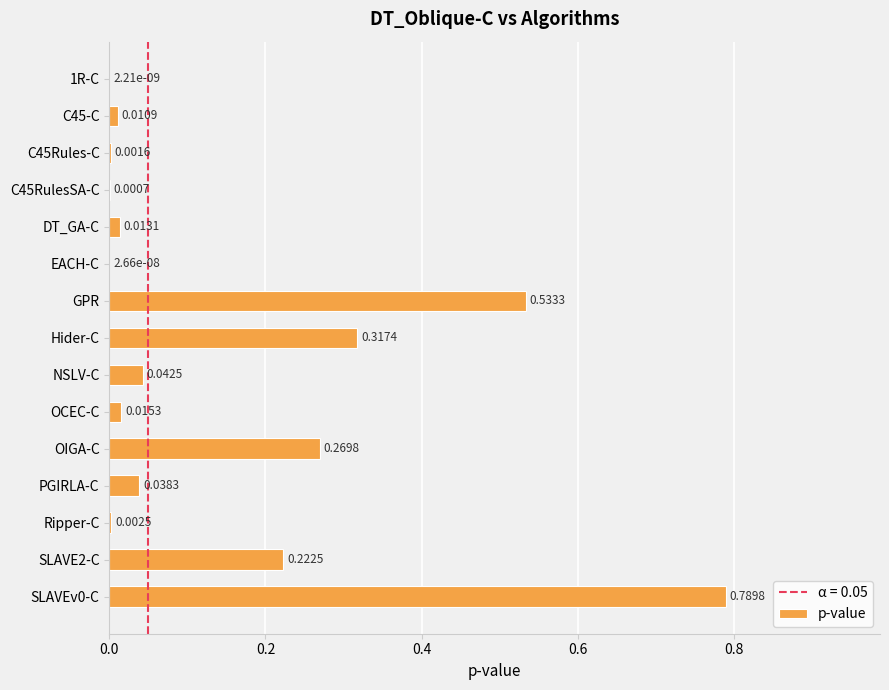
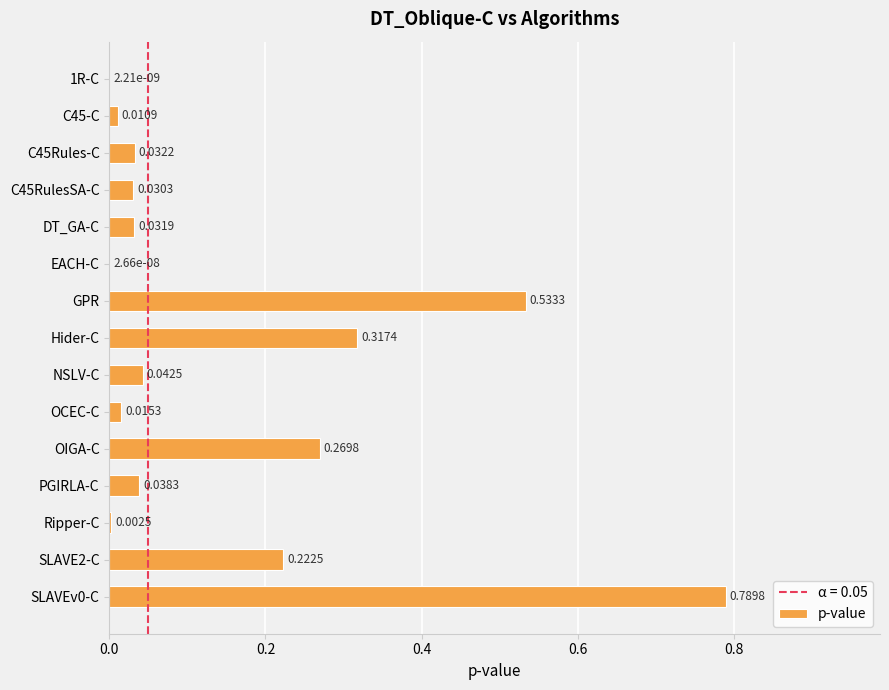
C45Rules-C: 0.0016 -> 0.0322
C45RulesSA-C: 0.0007 -> 0.0303
DT_GA-C: 0.0131 -> 0.0319
